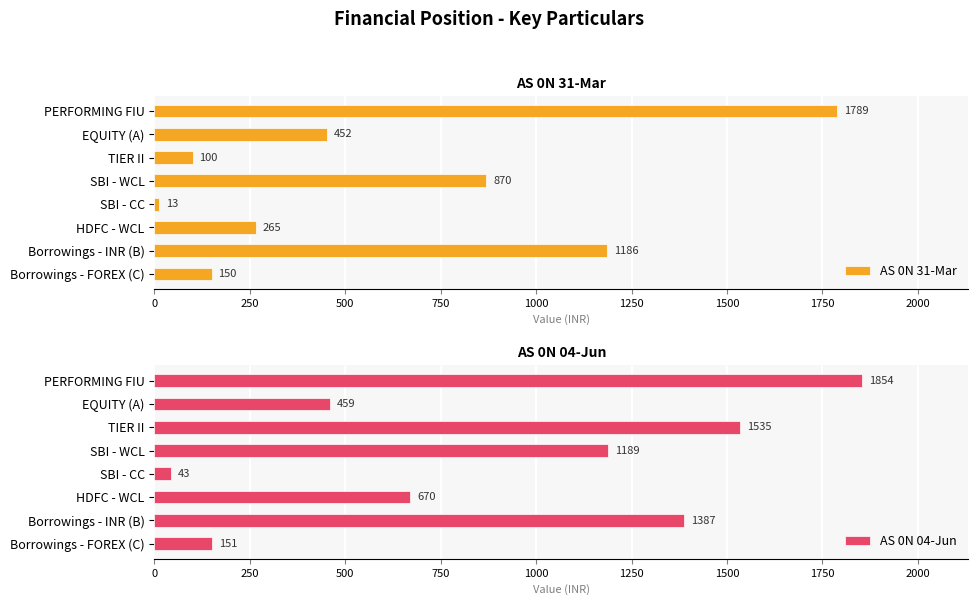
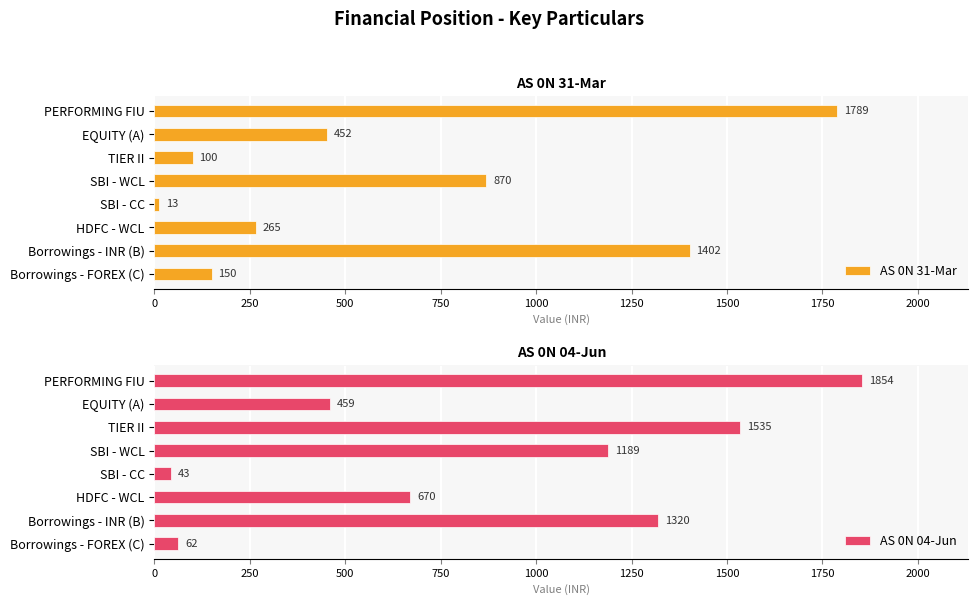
AS 0N 31-Mar, Borrowings - INR (B): 1186 -> 1402
AS 0N 04-Jun, Borrowings - INR (B): 1387 -> 1320
AS 0N 04-Jun, Borrowings - FOREX (C): 151 -> 62
